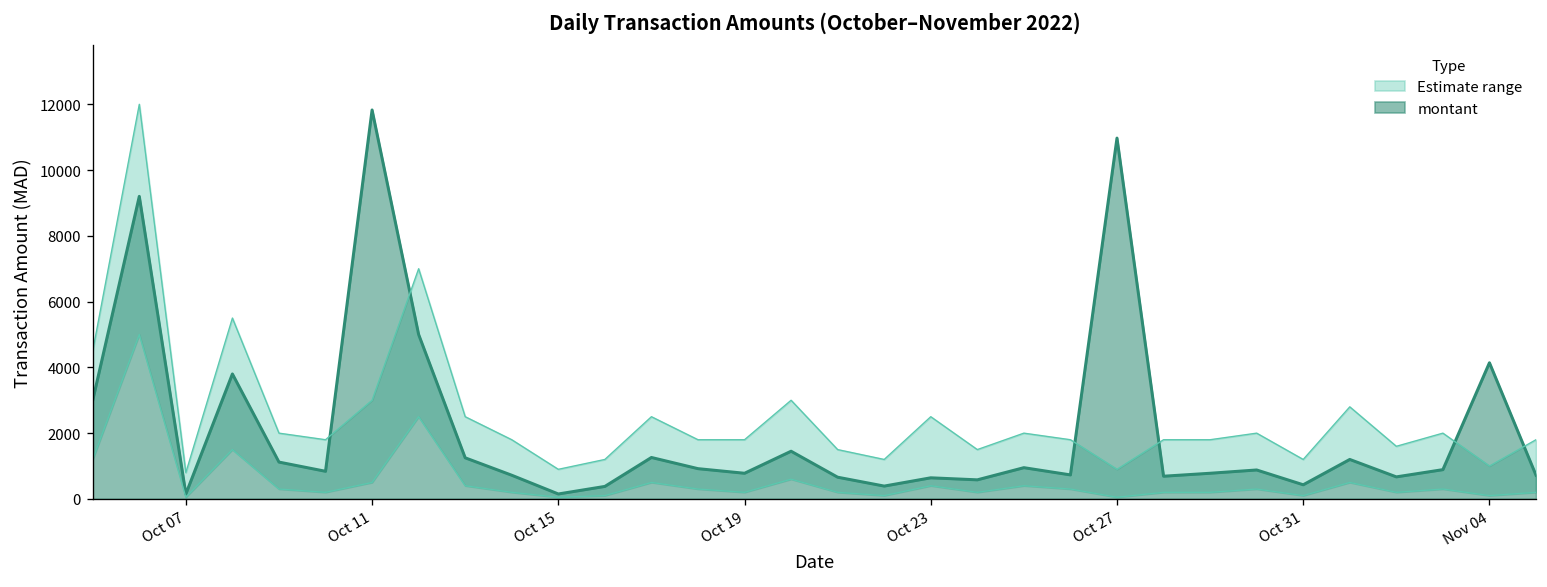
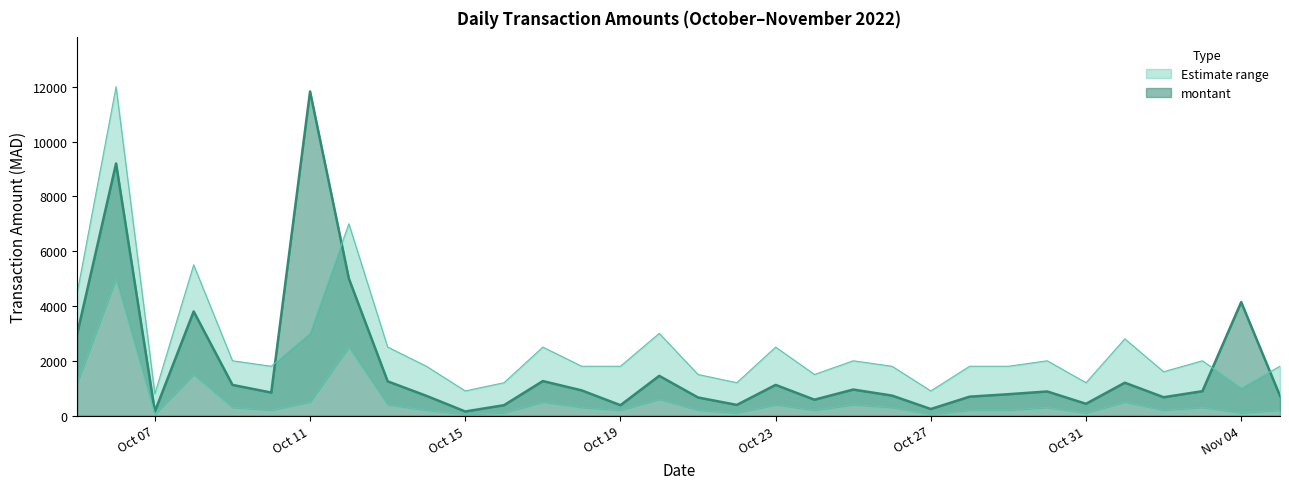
montant, Oct 19: 800 -> 400
montant, Oct 23: 600 -> 1100
montant, Oct 27: 11000 -> 200
